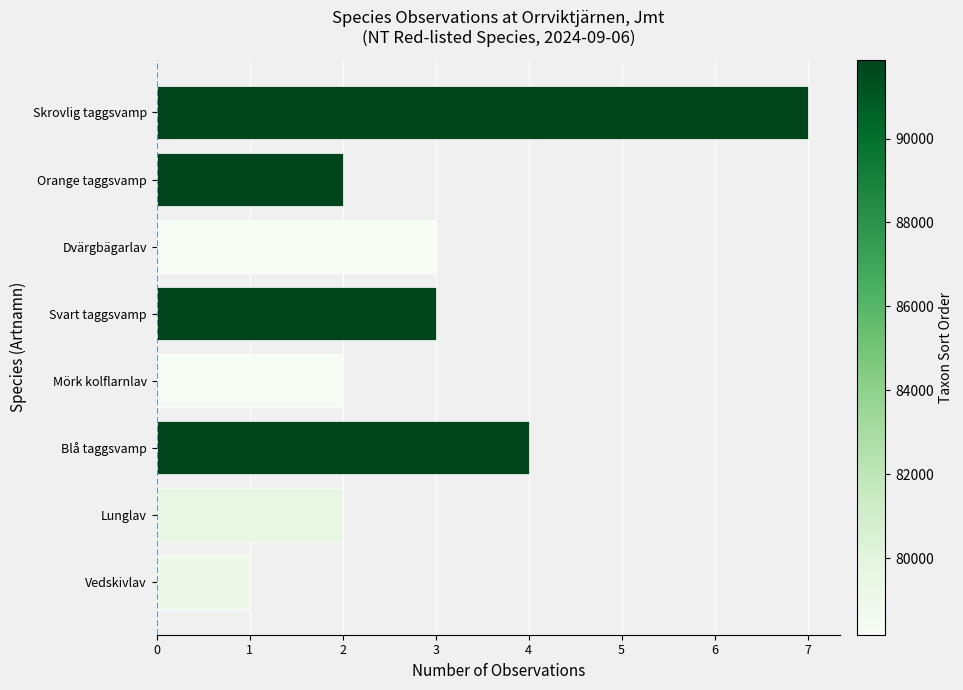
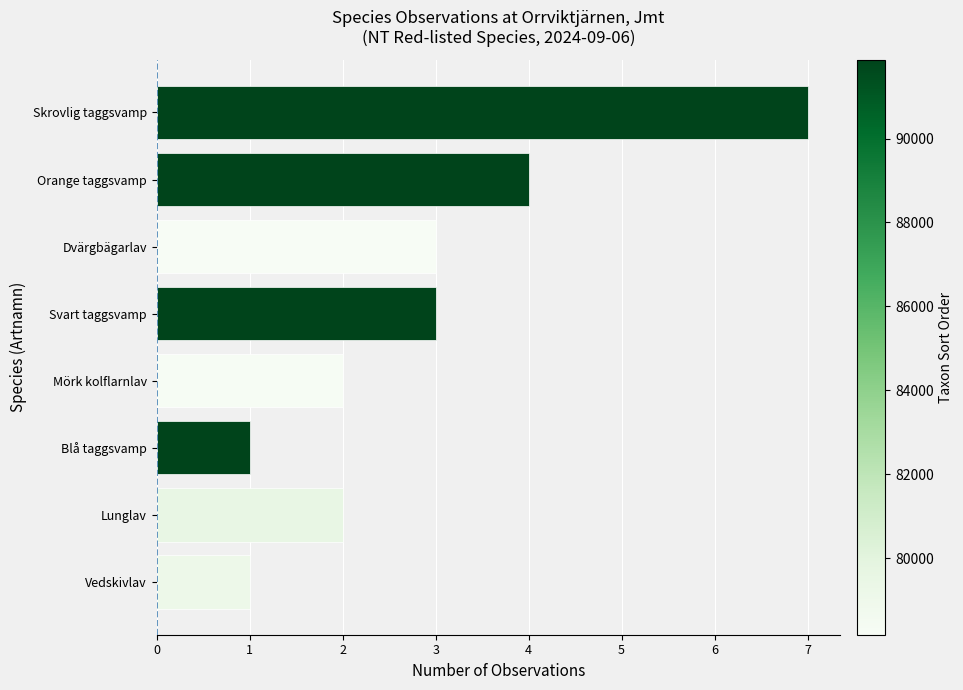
Orange taggsvamp: 2 -> 4
Blå taggsvamp: 4 -> 1
